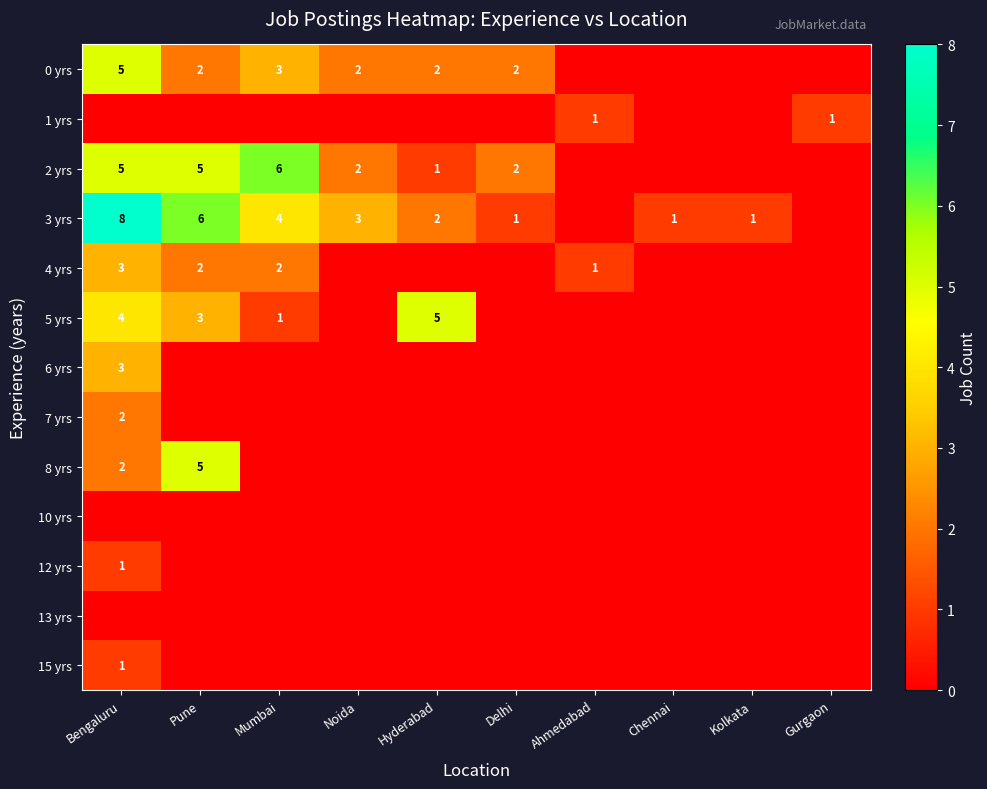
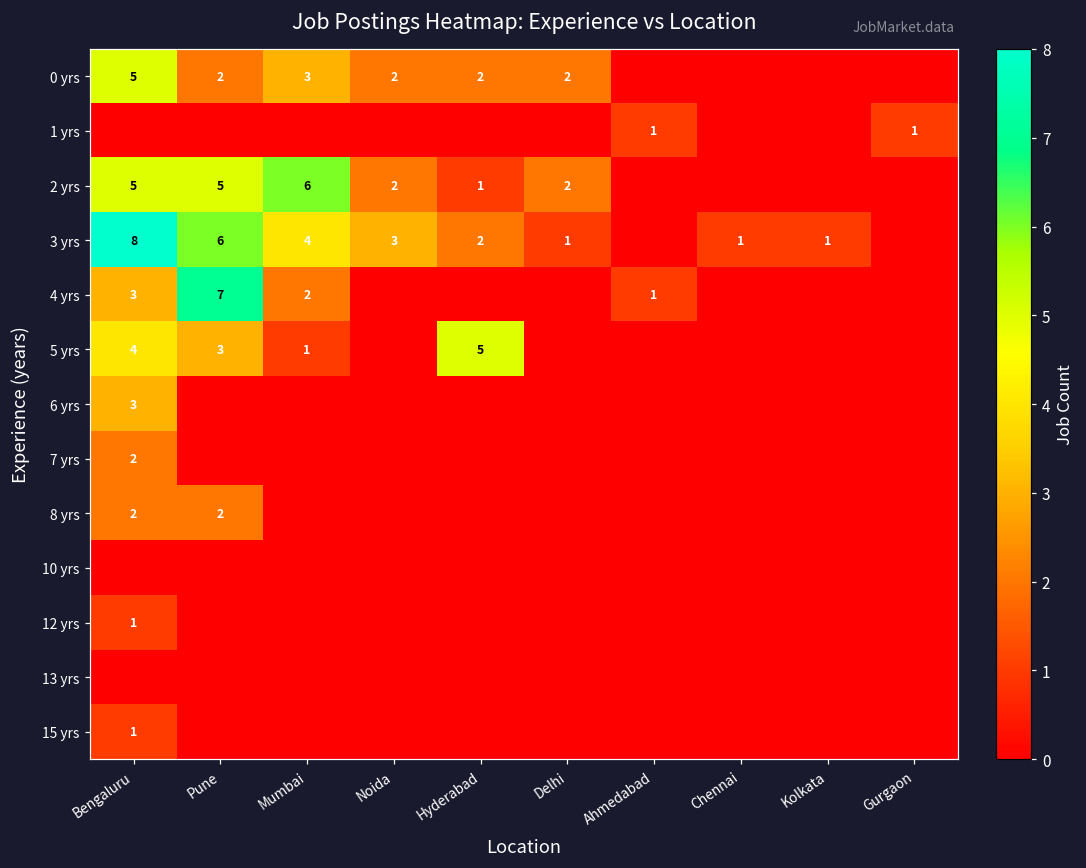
4 yrs, Pune: 2 -> 7
8 yrs, Pune: 5 -> 2
